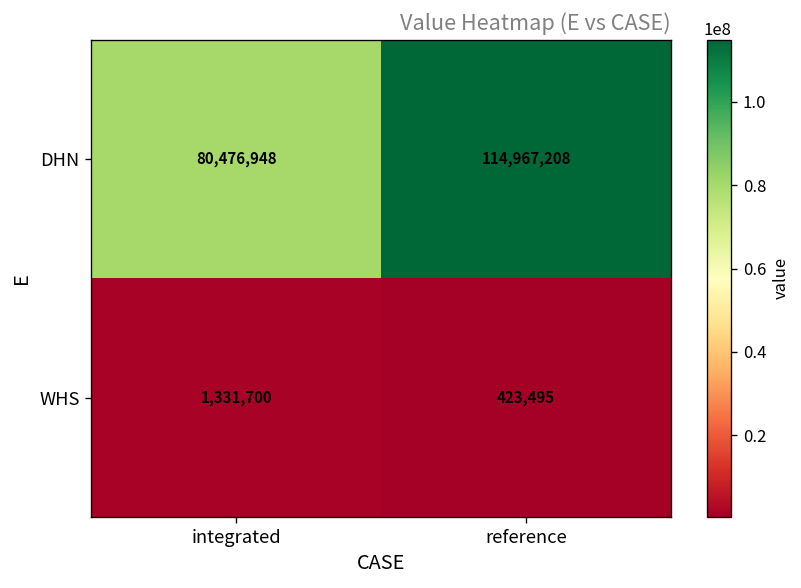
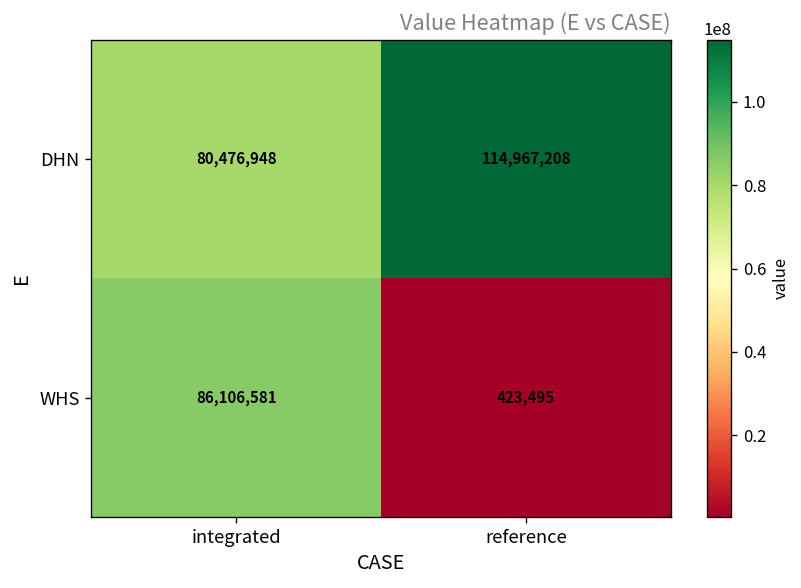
WHS, integrated: 1,331,700 -> 86,106,581
